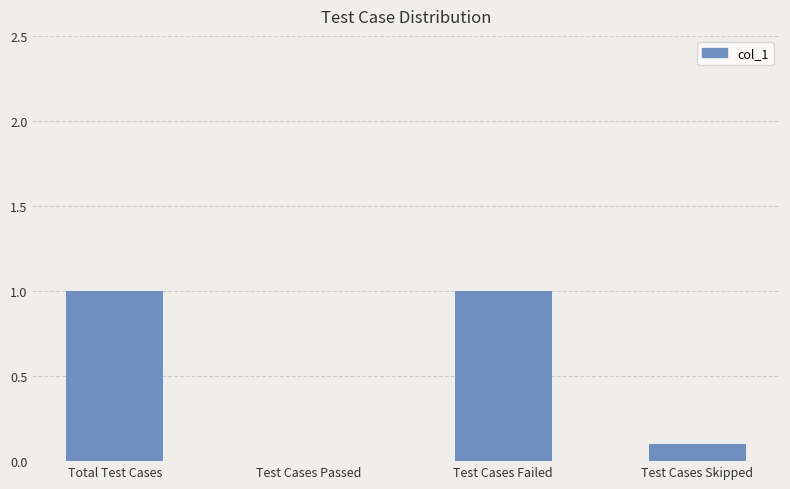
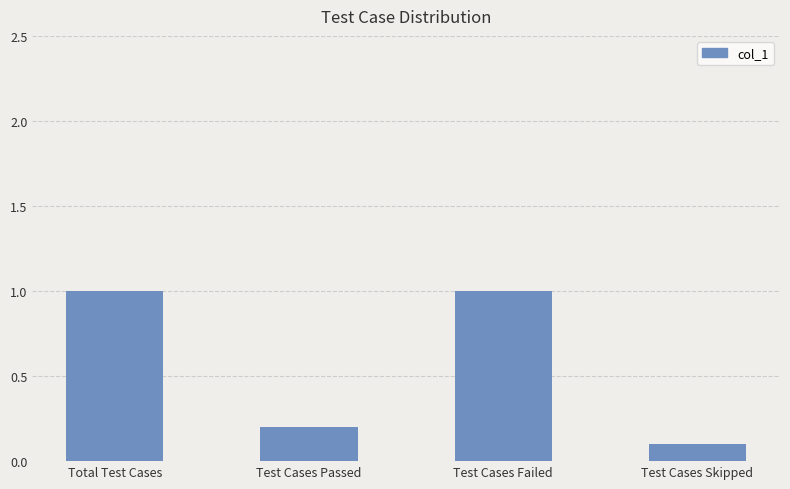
Test Cases Passed: 0.0 -> 0.2
